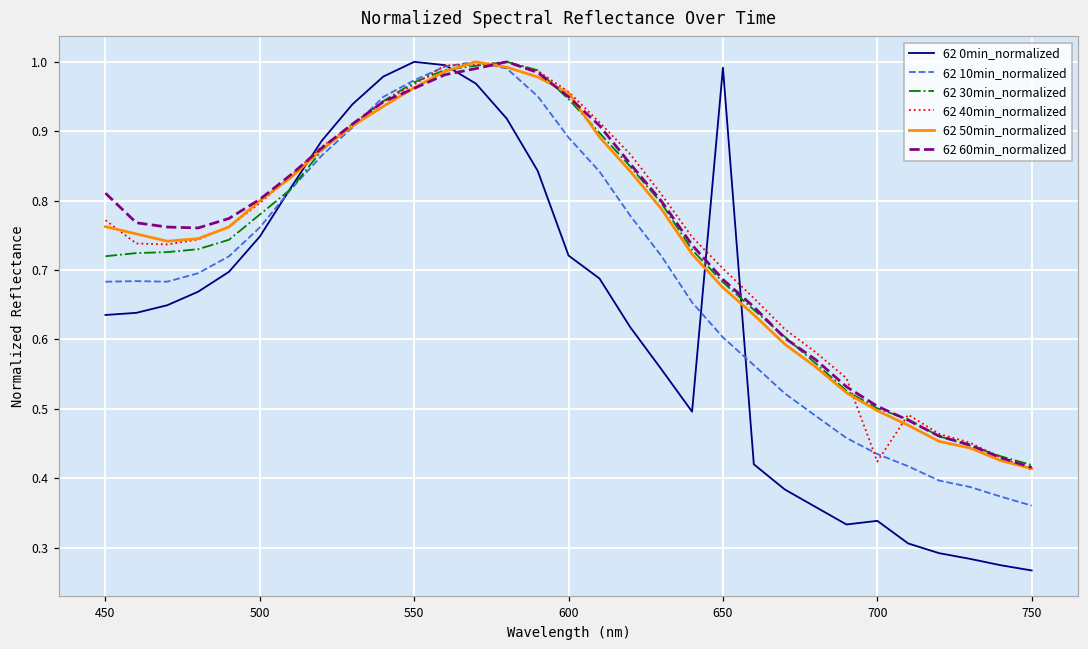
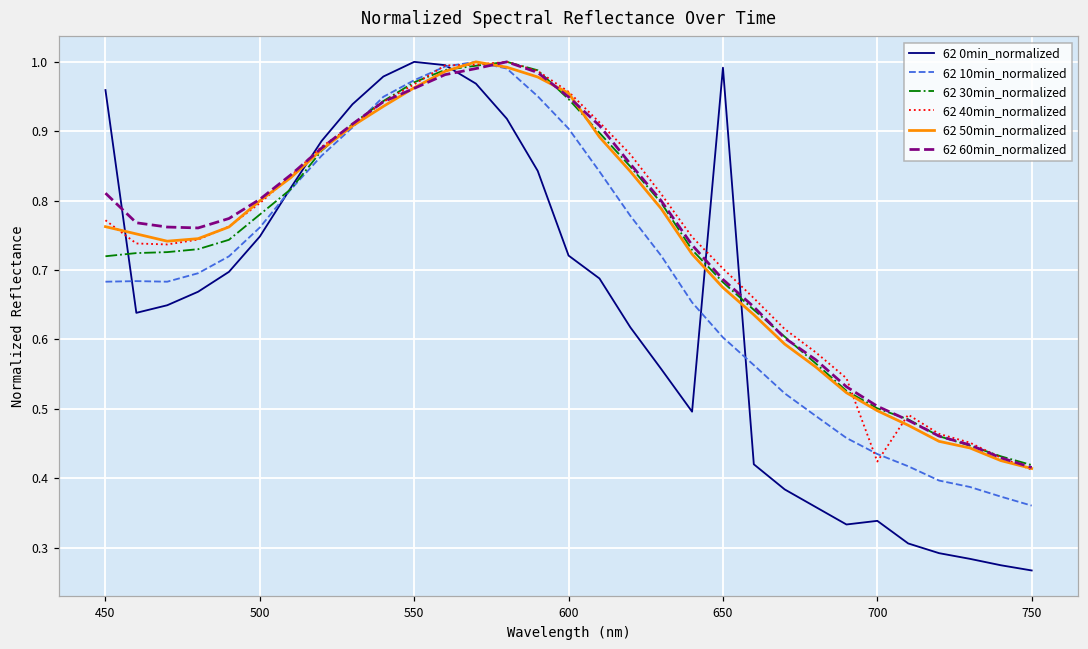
62 0min_normalized, 450: 0.64 -> 0.96
62 10min_normalized, 600: 0.89 -> 0.90
